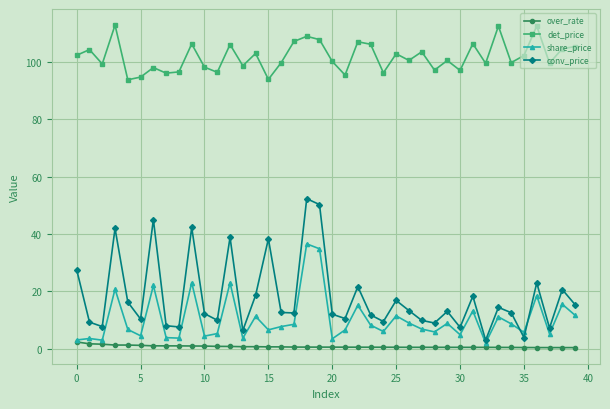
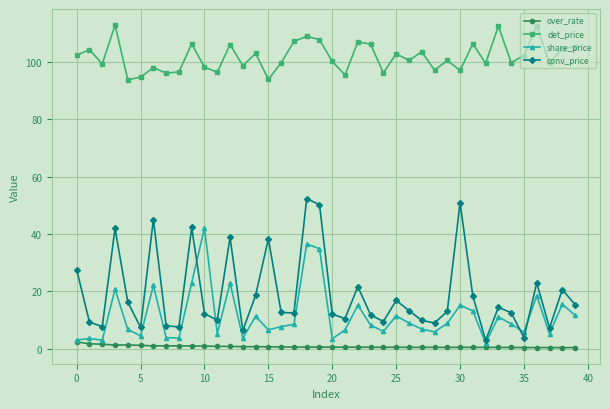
conv_price, 5: 10 -> 7
share_price, 10: 4 -> 42
share_price, 30: 5 -> 15
conv_price, 30: 7 -> 51
